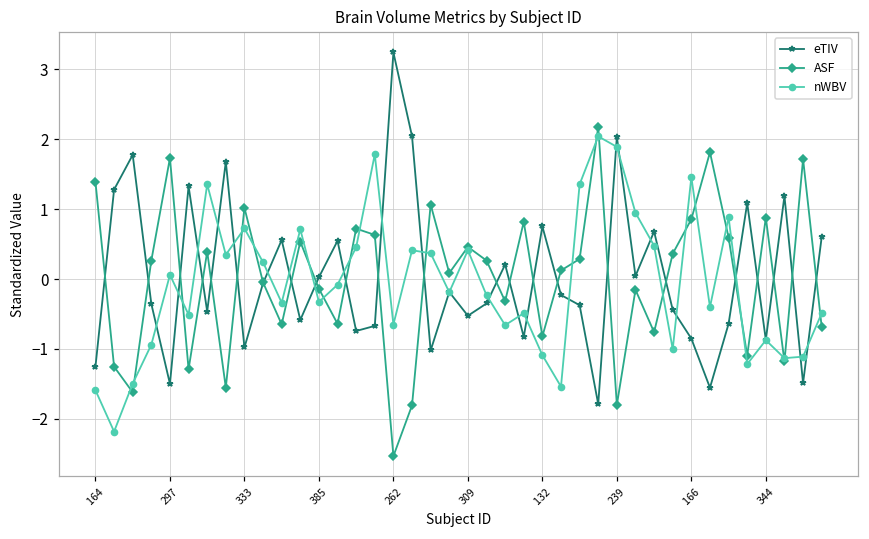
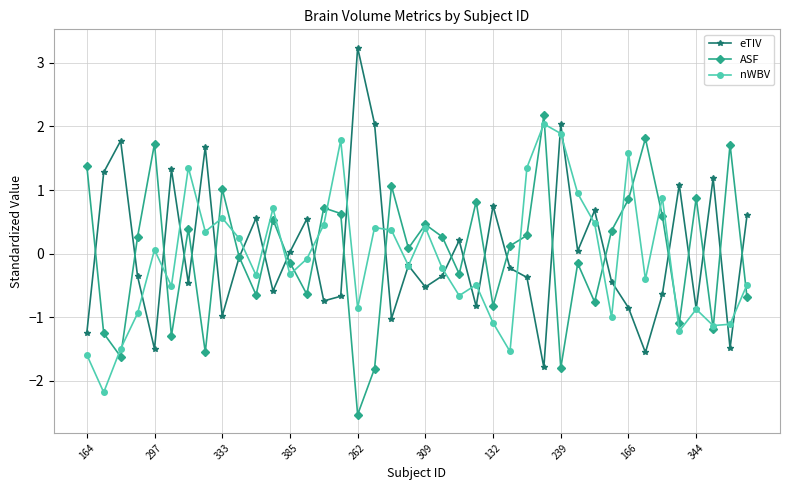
nWBV, 333: 0.7 -> 0.6
nWBV, 262: -0.7 -> -0.9
nWBV, 166: 1.5 -> 1.6
